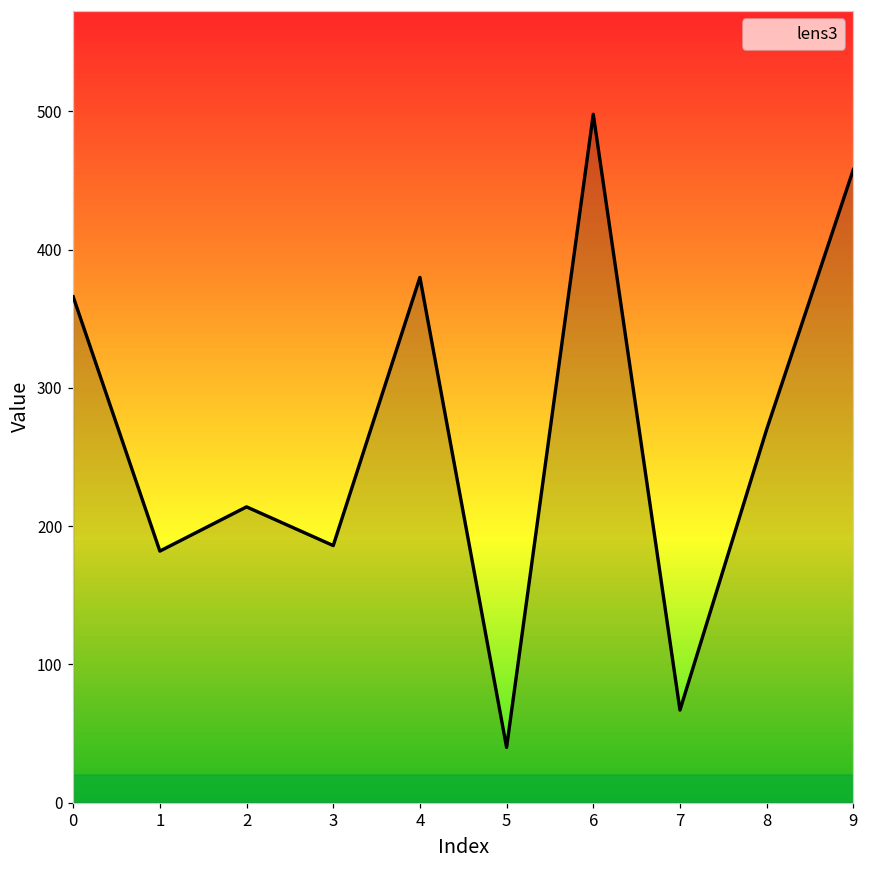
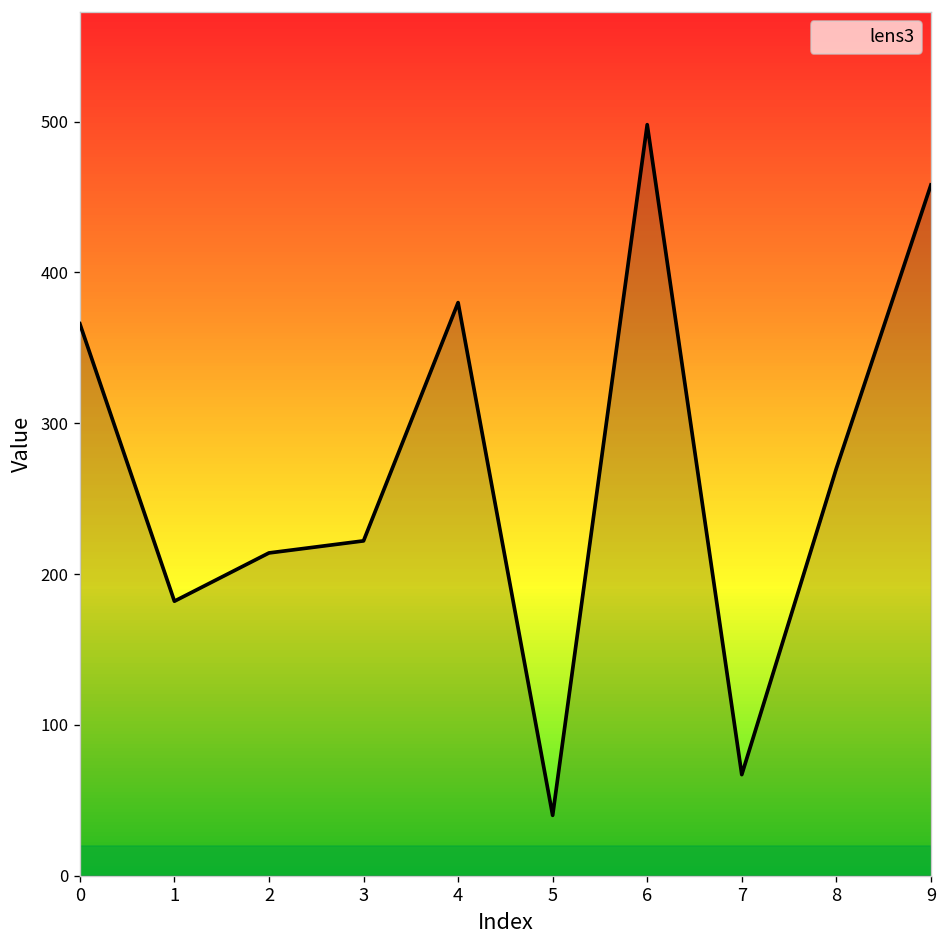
3: 186 -> 222
